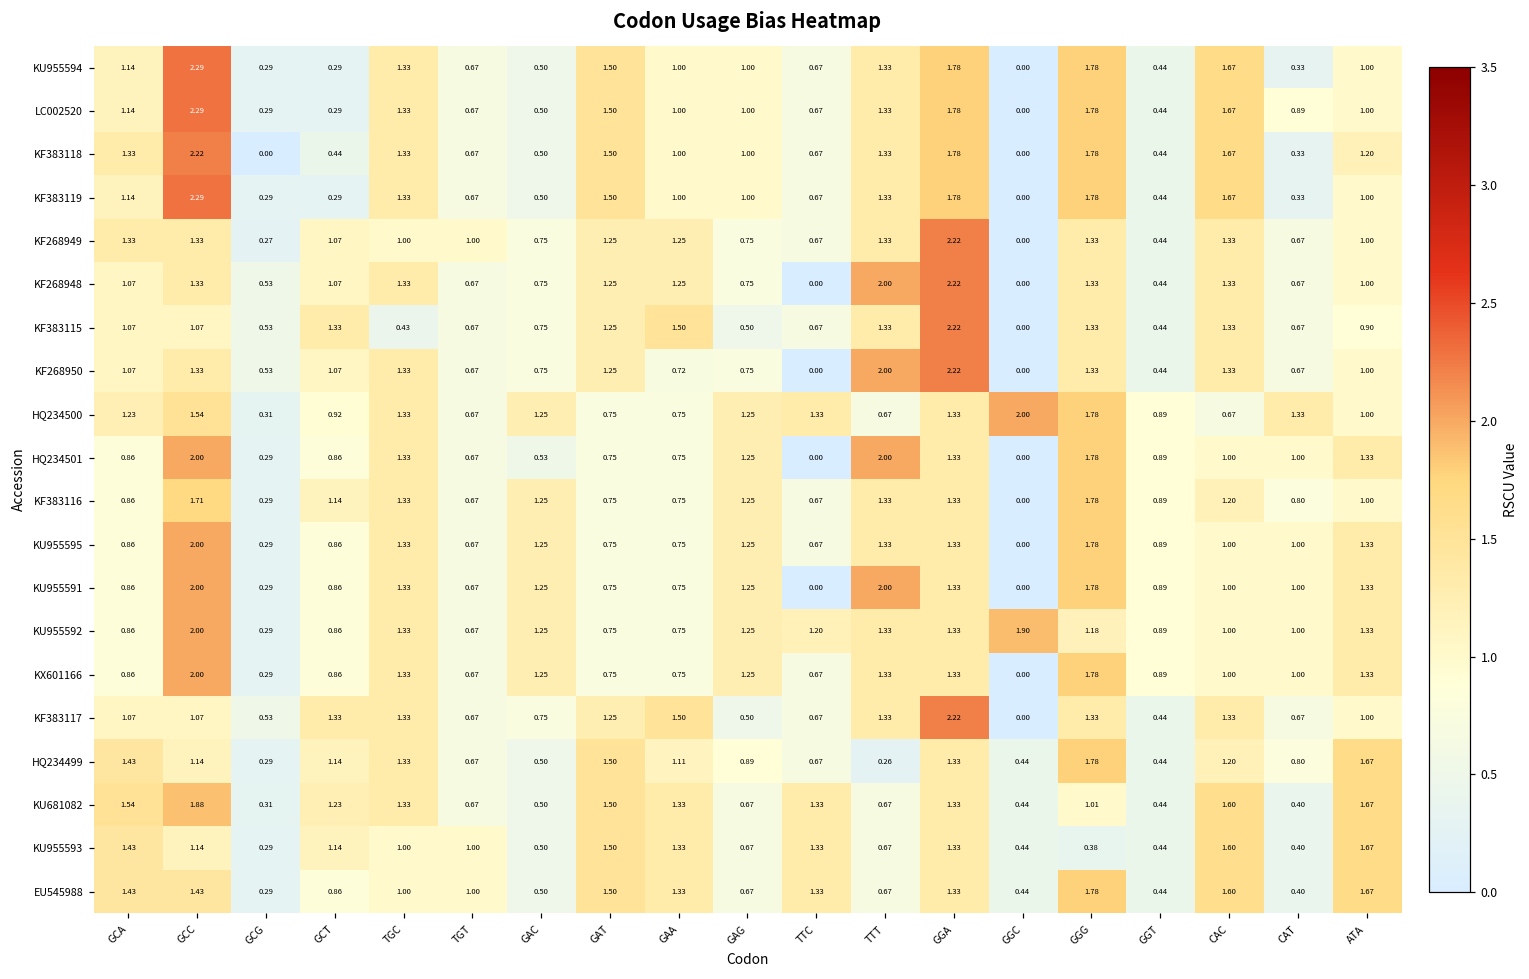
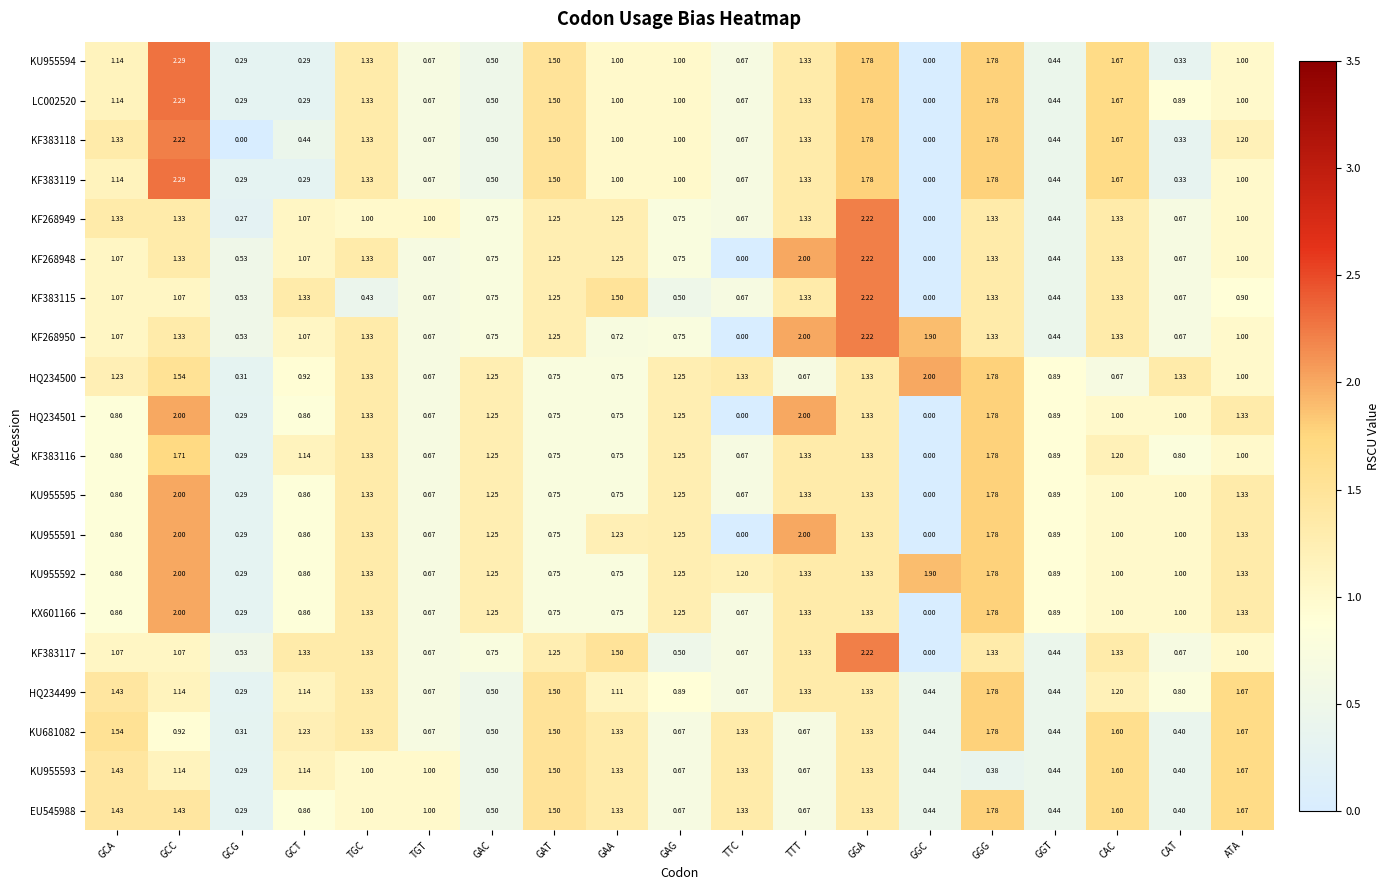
KF268950, GGC: 0.00 -> 1.90
HQ234501, GAC: 0.53 -> 1.25
KU955591, GAA: 0.75 -> 1.23
KU955592, GGG: 1.18 -> 1.78
HQ234499, TTT: 0.26 -> 1.33
KU681082, GCC: 1.88 -> 0.92
KU681082, GGG: 1.01 -> 1.78
